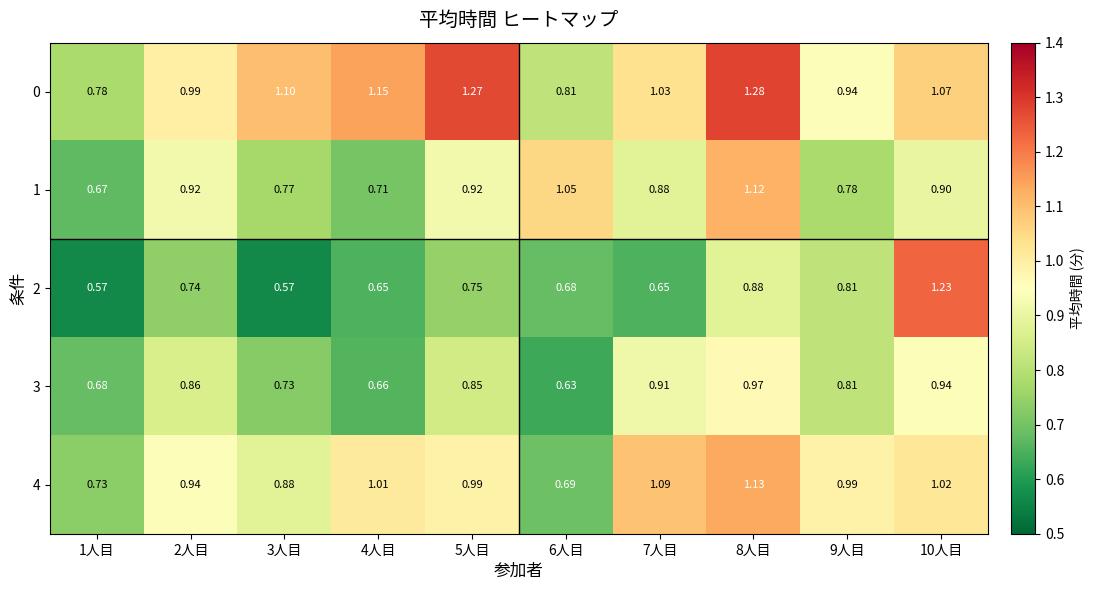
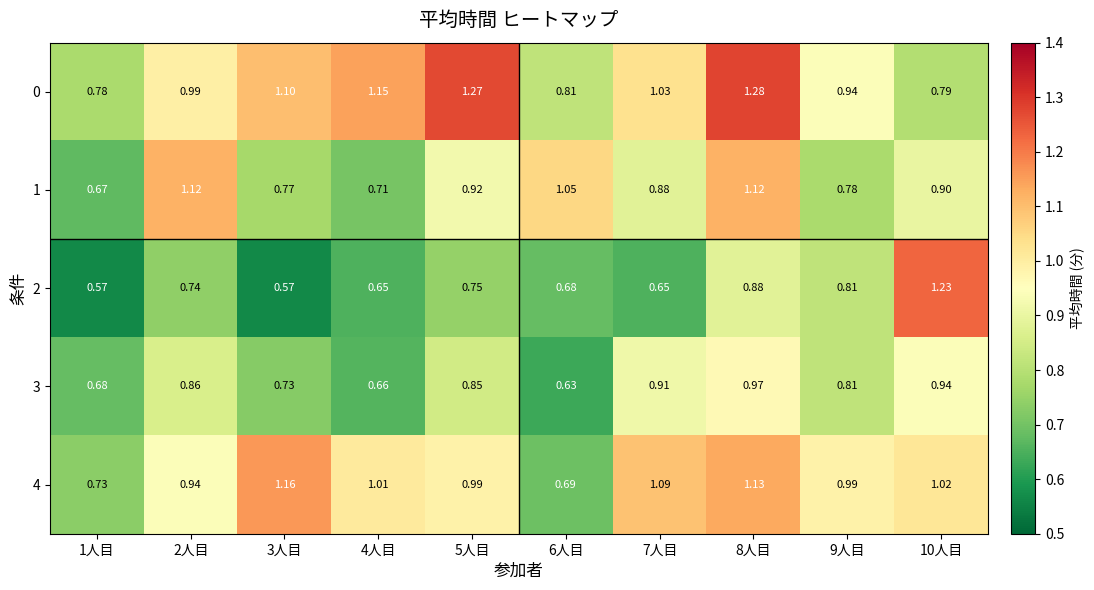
0, 10人目: 1.07 -> 0.79
1, 2人目: 0.92 -> 1.12
4, 3人目: 0.88 -> 1.16
